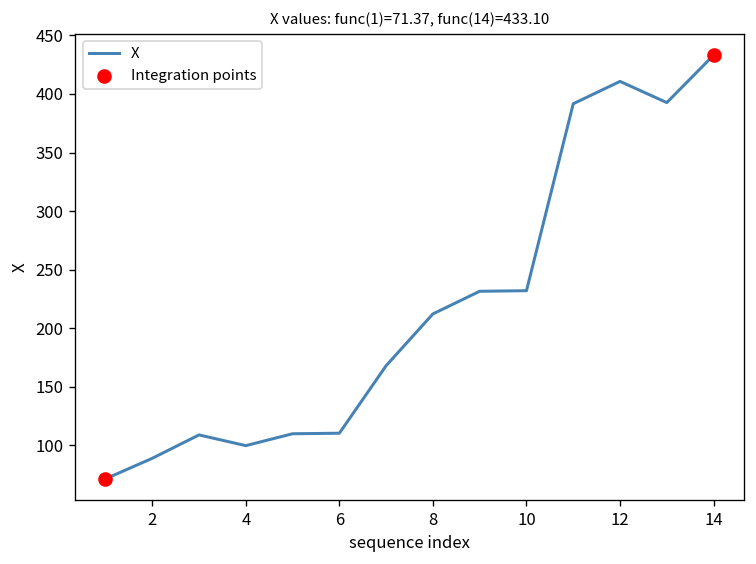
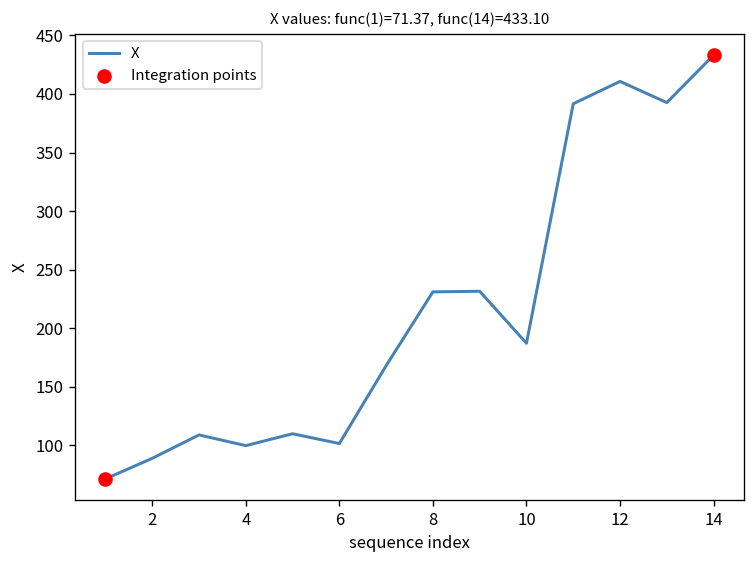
X, 6: 110 -> 100
X, 8: 210 -> 230
X, 10: 230 -> 190
